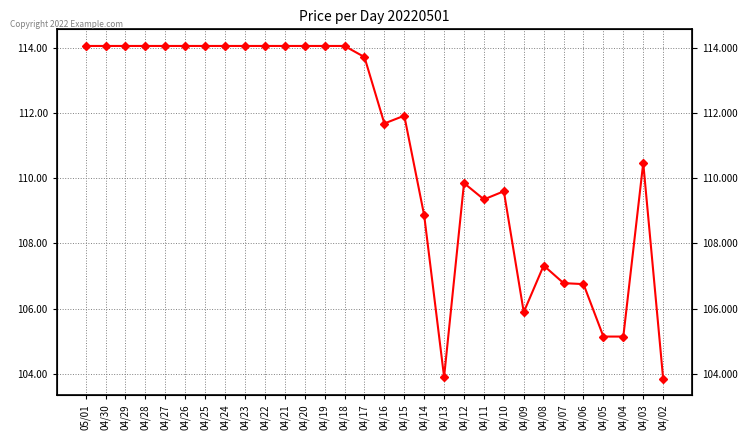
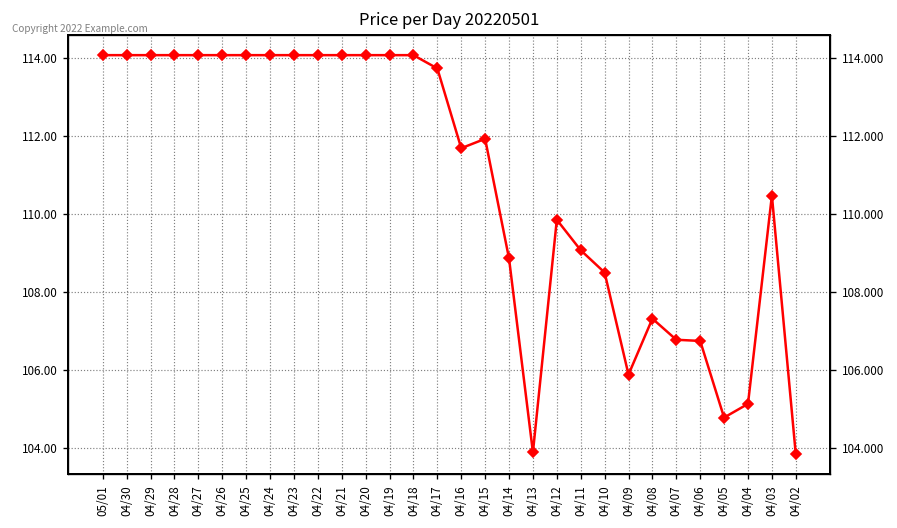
04/11: 109.4 -> 109.1
04/10: 109.6 -> 108.5
04/05: 105.1 -> 104.8
